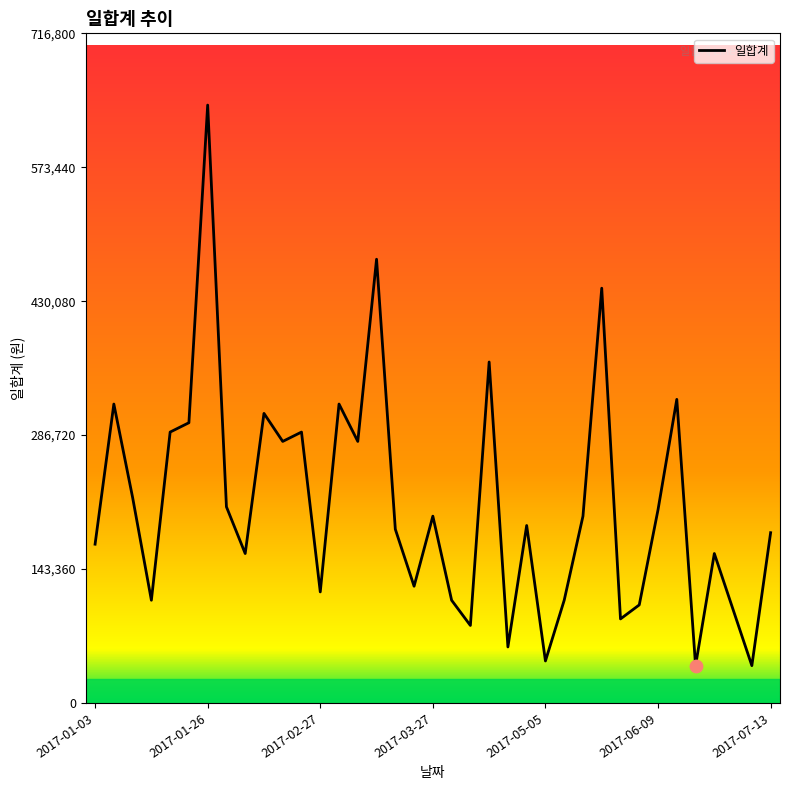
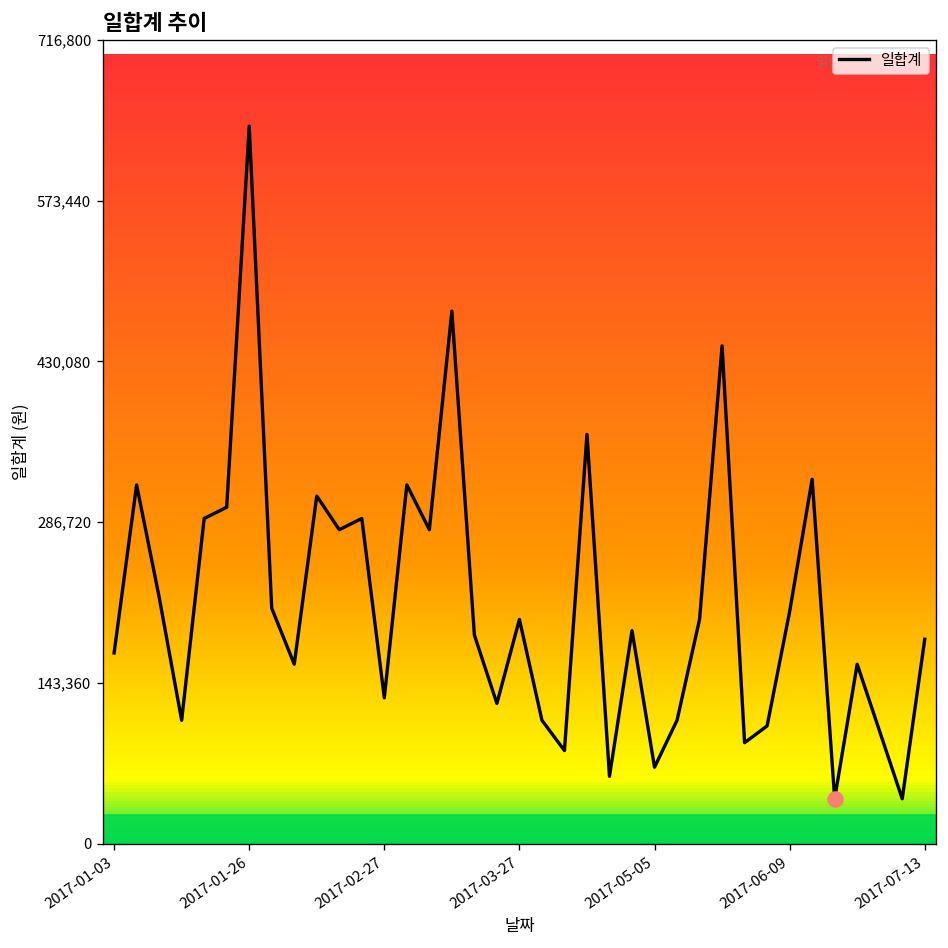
일합계, 2017-02-27: 120,000 -> 130,000
일합계, 2017-05-05: 50,000 -> 70,000
